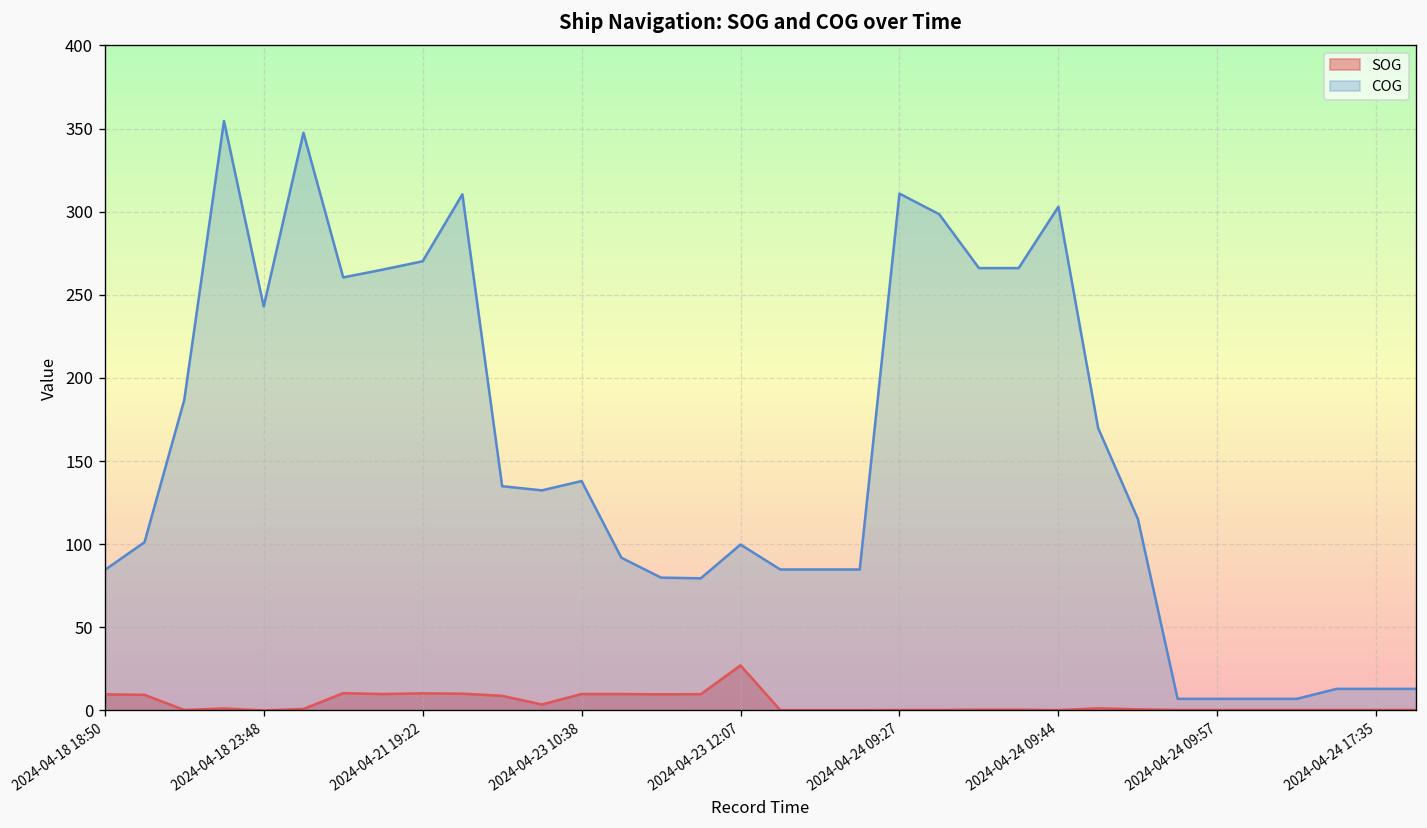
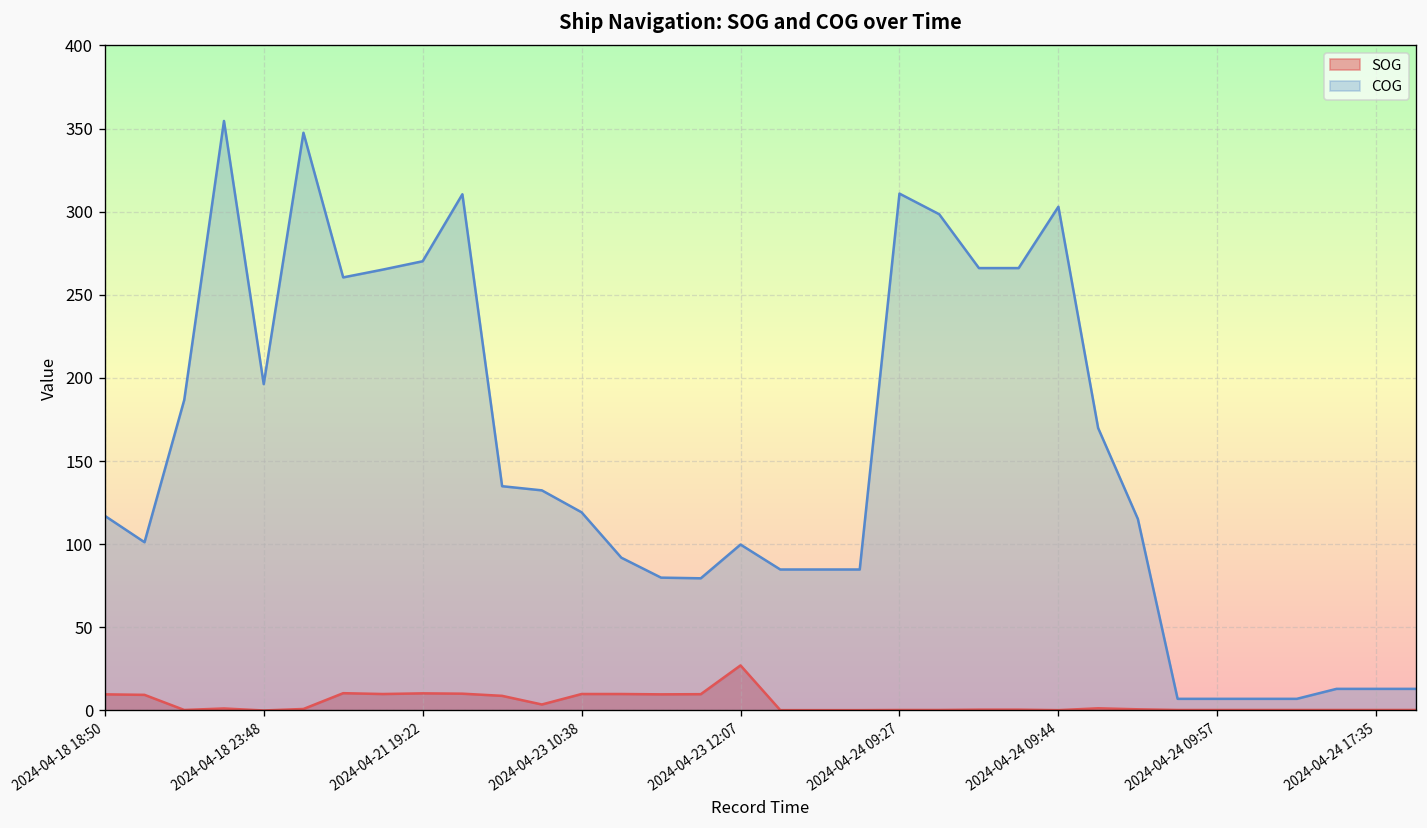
COG, 2024-04-18 18:50: 85 -> 117
COG, 2024-04-18 23:48: 243 -> 196
COG, 2024-04-23 10:38: 138 -> 119
